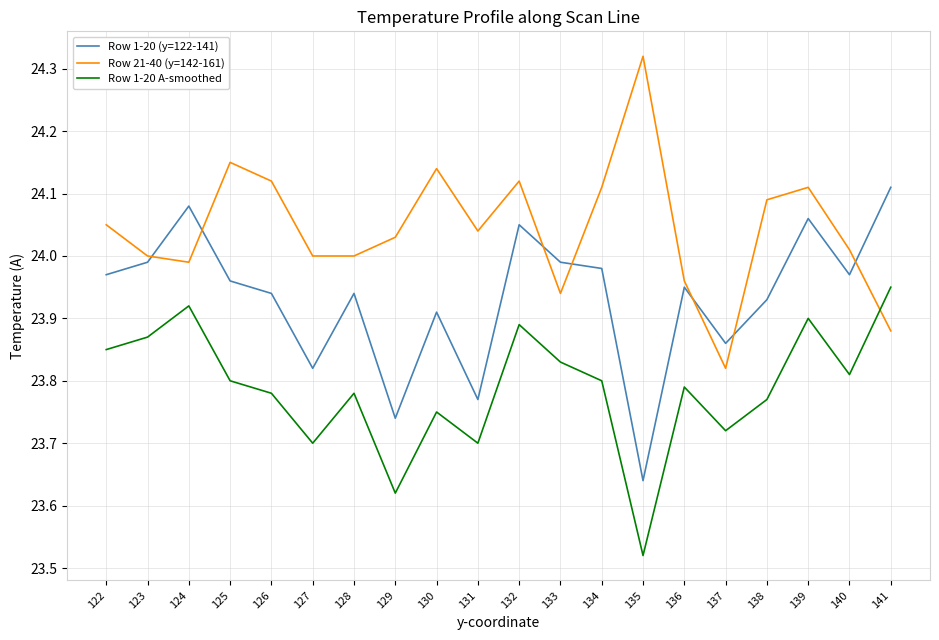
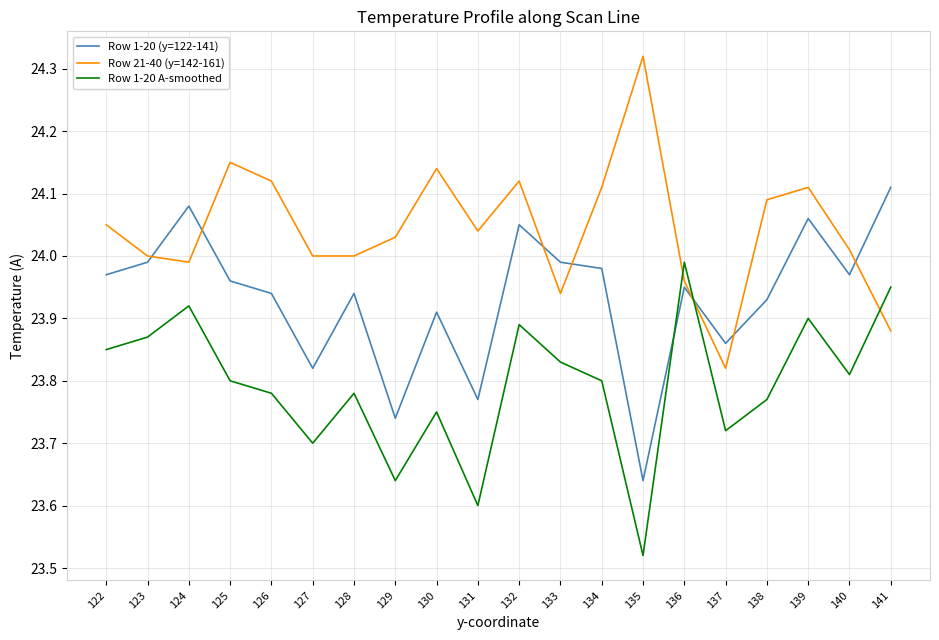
Row 1-20 A-smoothed, 129: 23.62 -> 23.64
Row 1-20 A-smoothed, 131: 23.7 -> 23.6
Row 1-20 A-smoothed, 136: 23.79 -> 23.99
